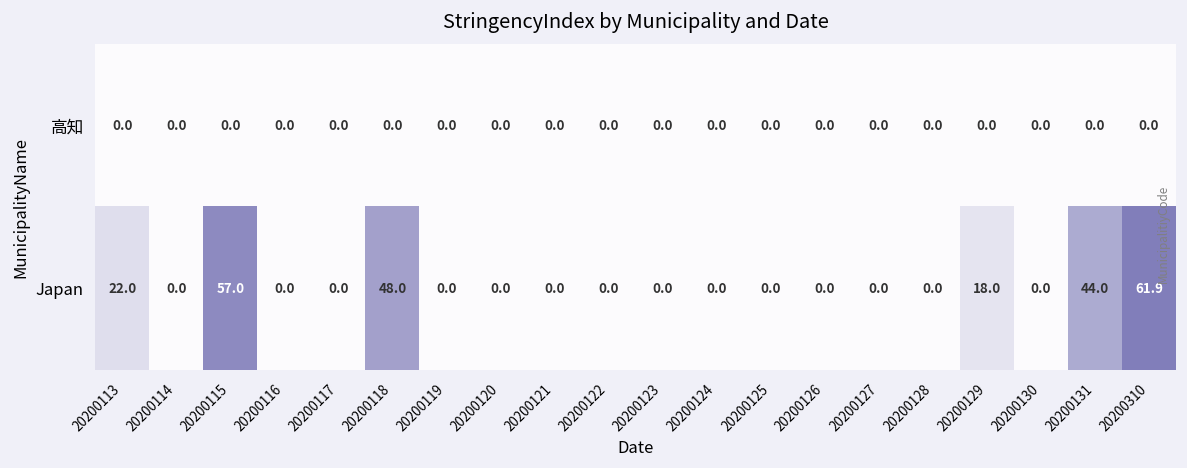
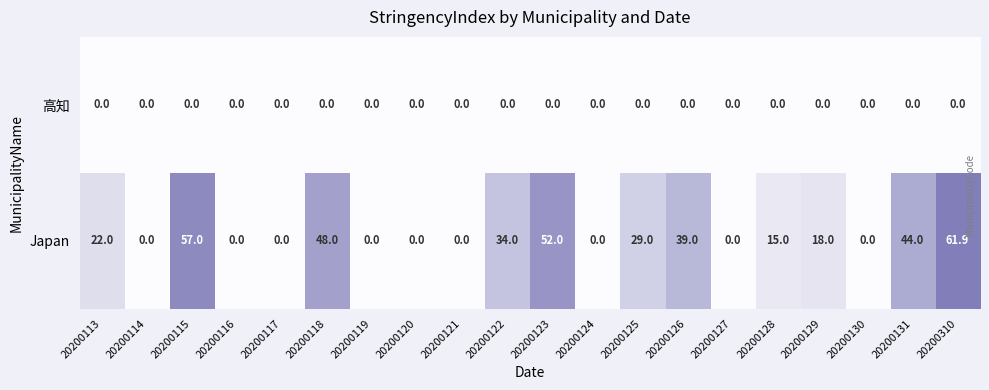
Japan, 20200122: 0.0 -> 34.0
Japan, 20200123: 0.0 -> 52.0
Japan, 20200125: 0.0 -> 29.0
Japan, 20200126: 0.0 -> 39.0
Japan, 20200128: 0.0 -> 15.0
